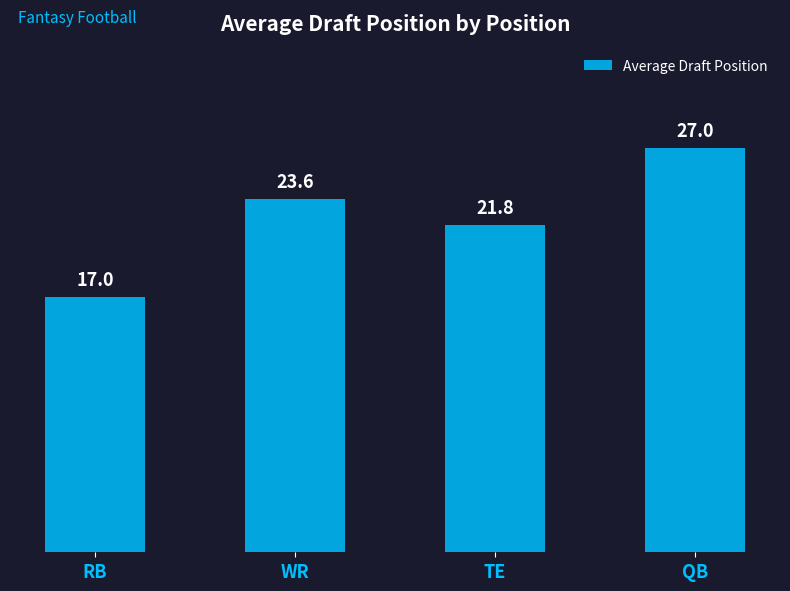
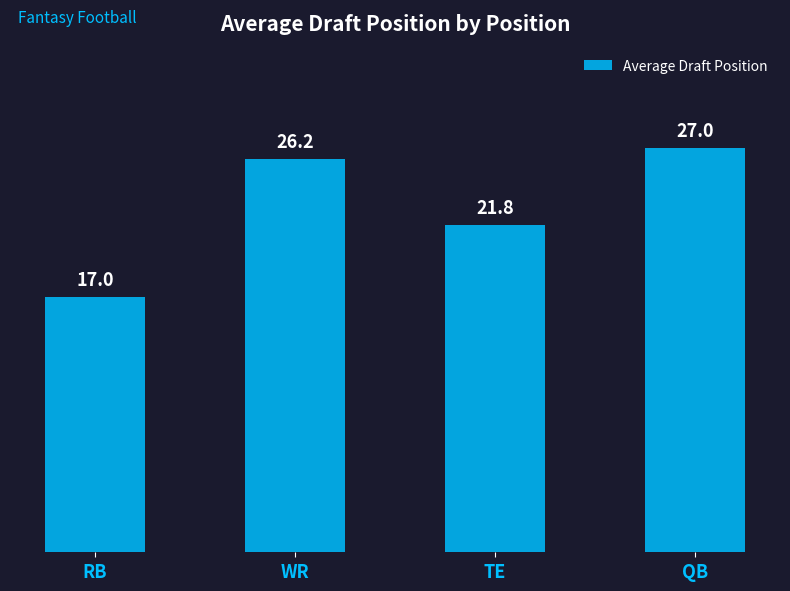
WR: 23.6 -> 26.2
